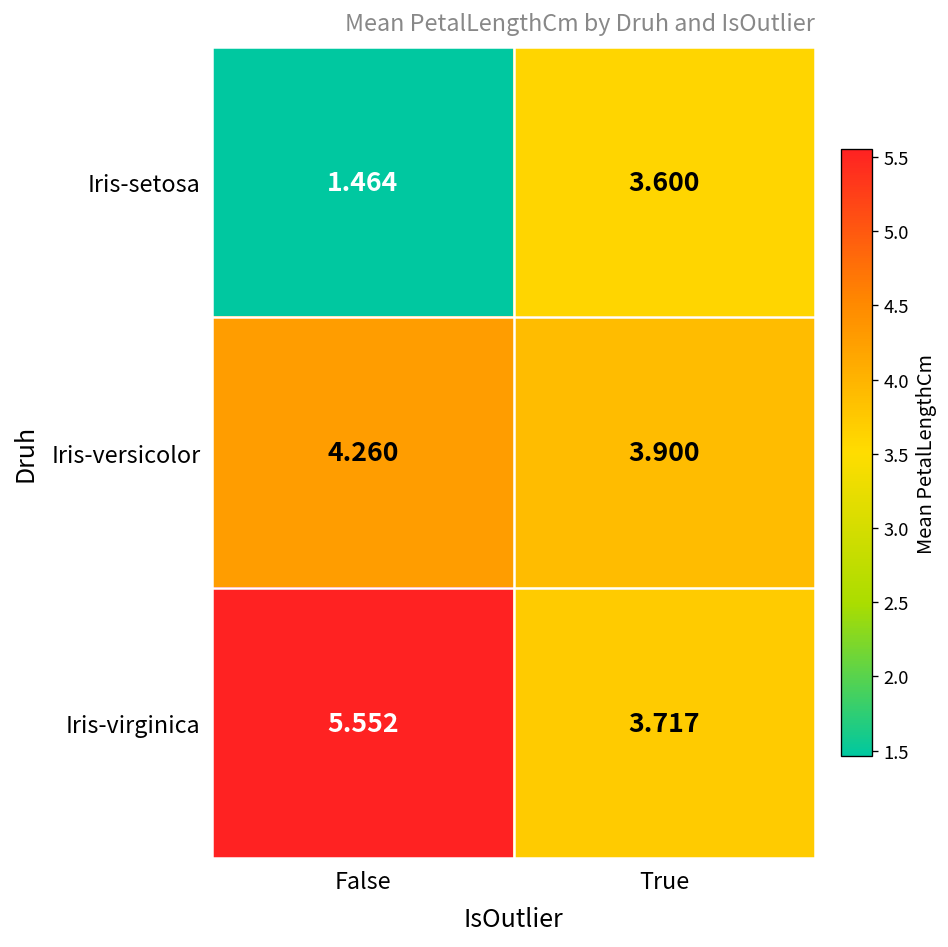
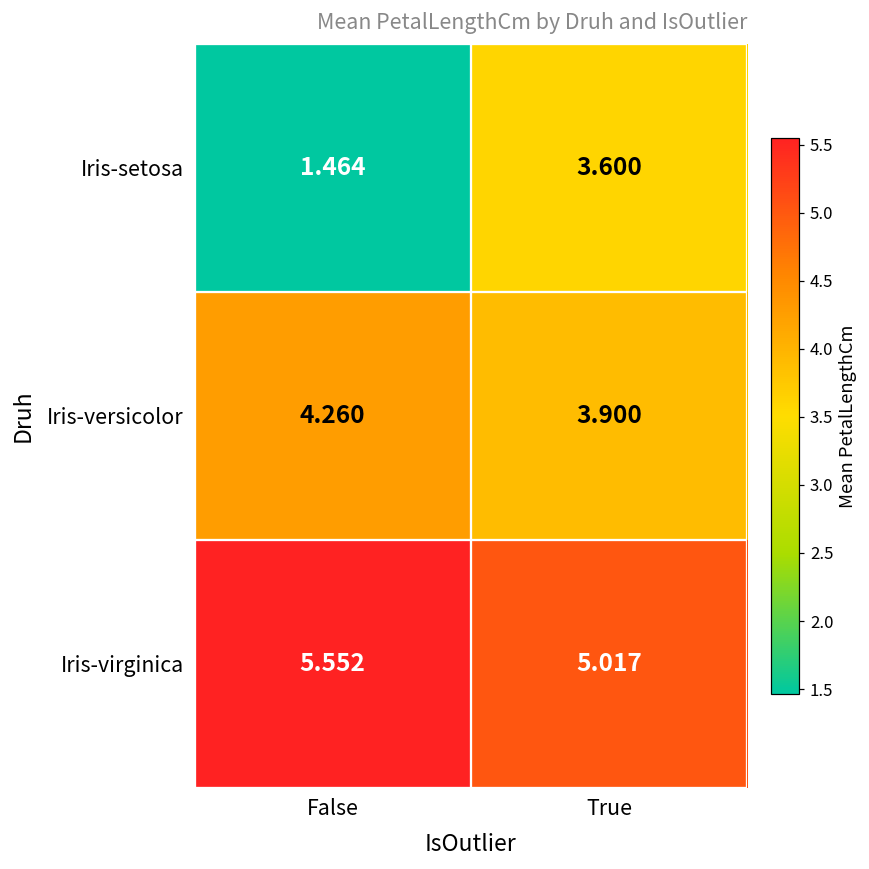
Iris-virginica, True: 3.717 -> 5.017
